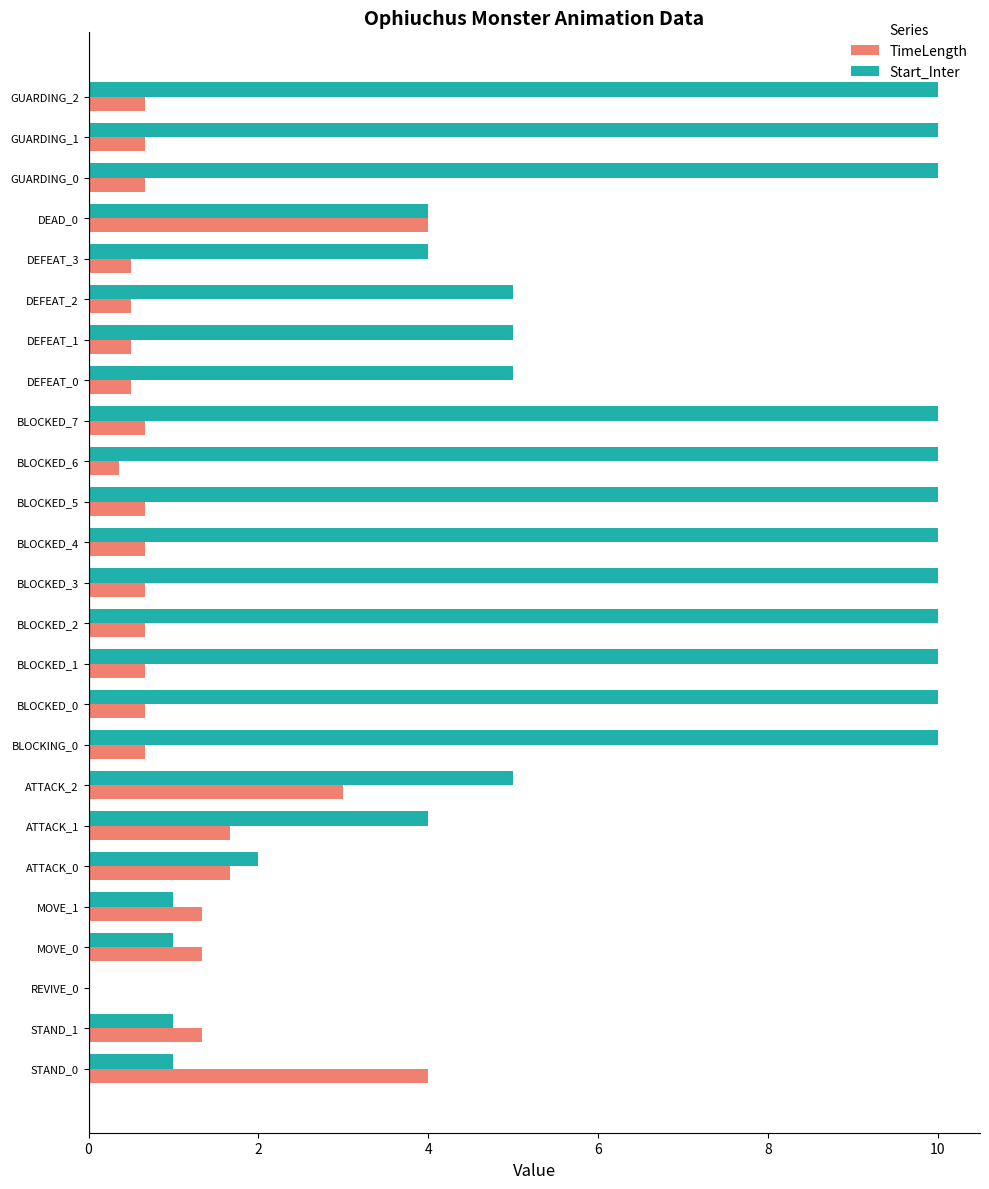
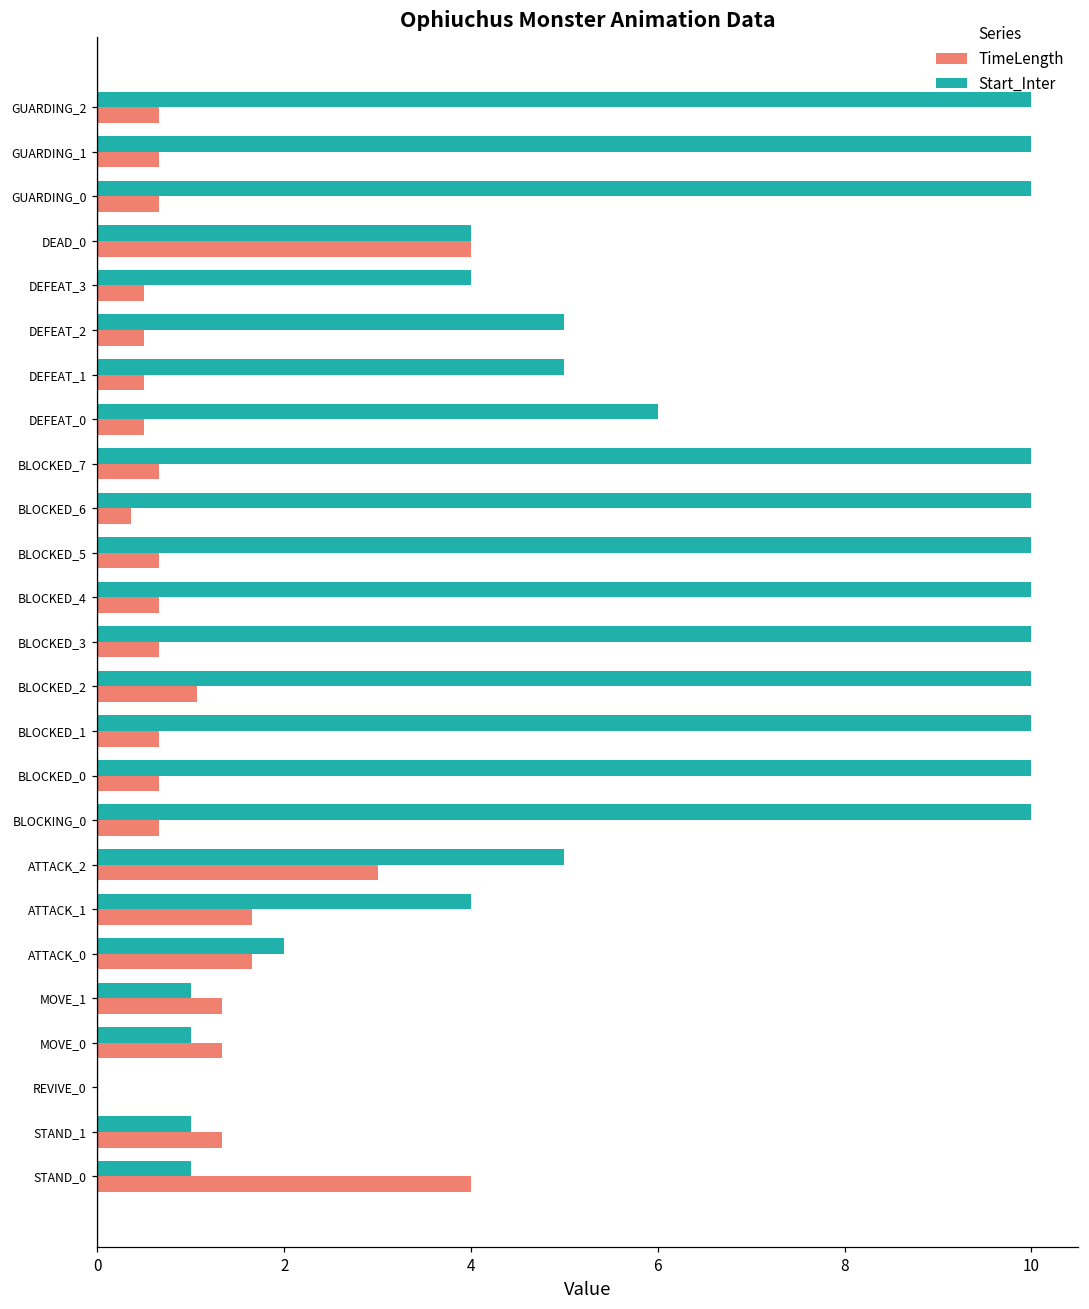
Start_Inter, DEFEAT_0: 5 -> 6
TimeLength, BLOCKED_2: 0.7 -> 1.1
